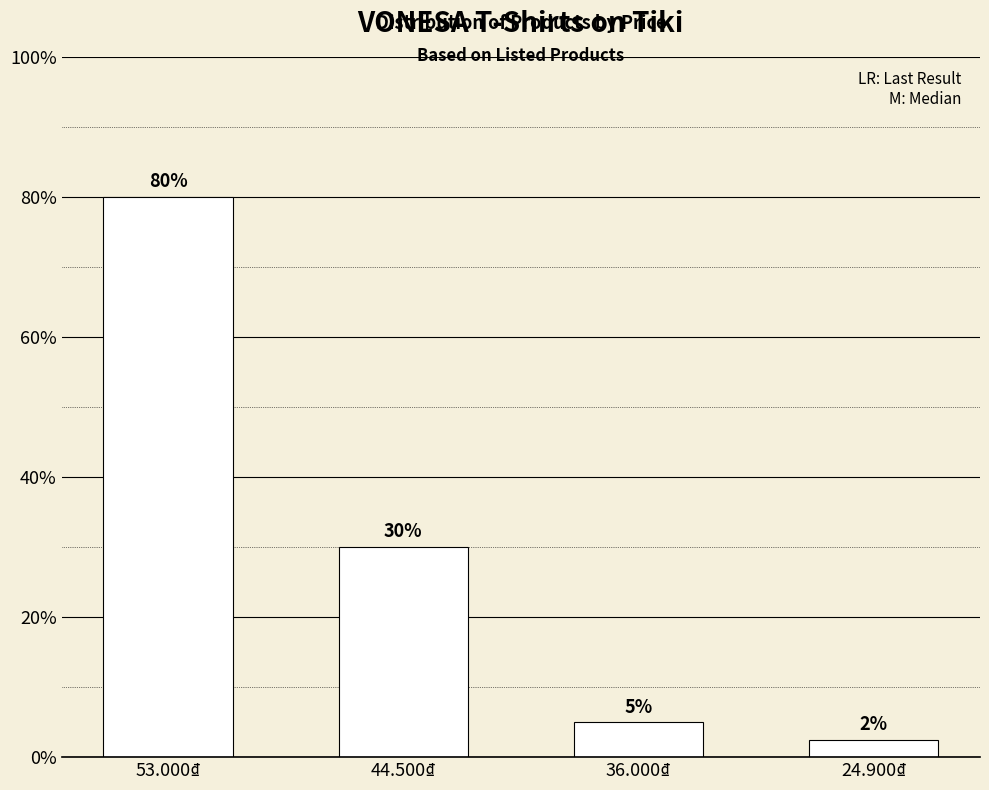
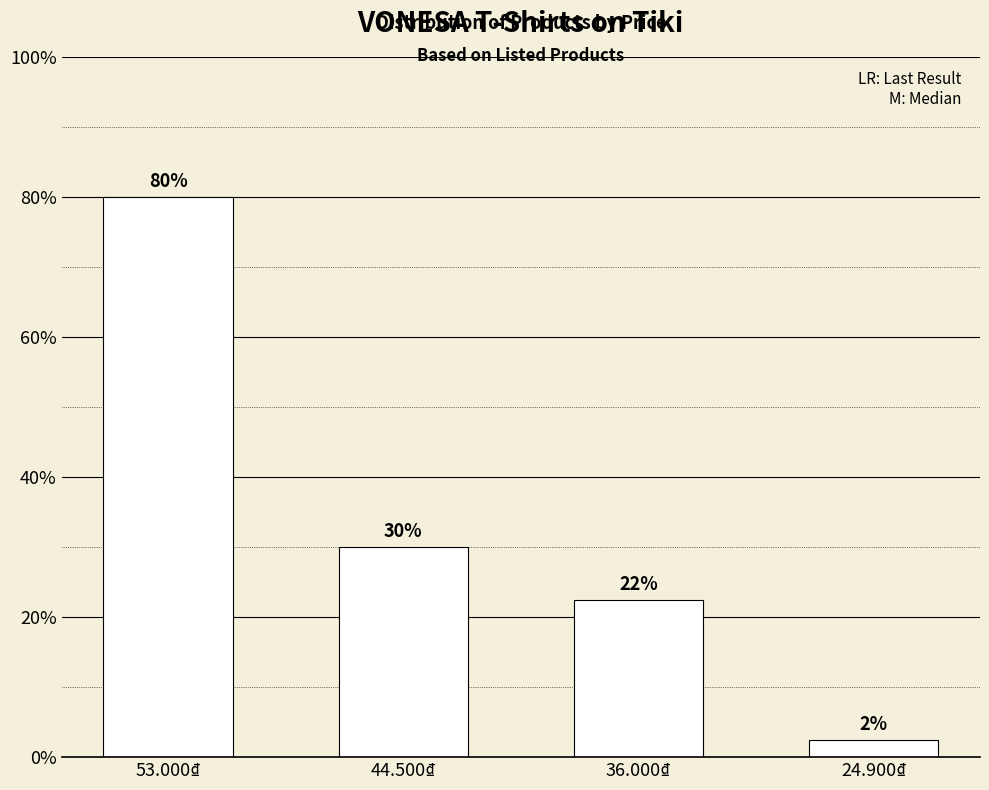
36.000₫: 5% -> 22%
